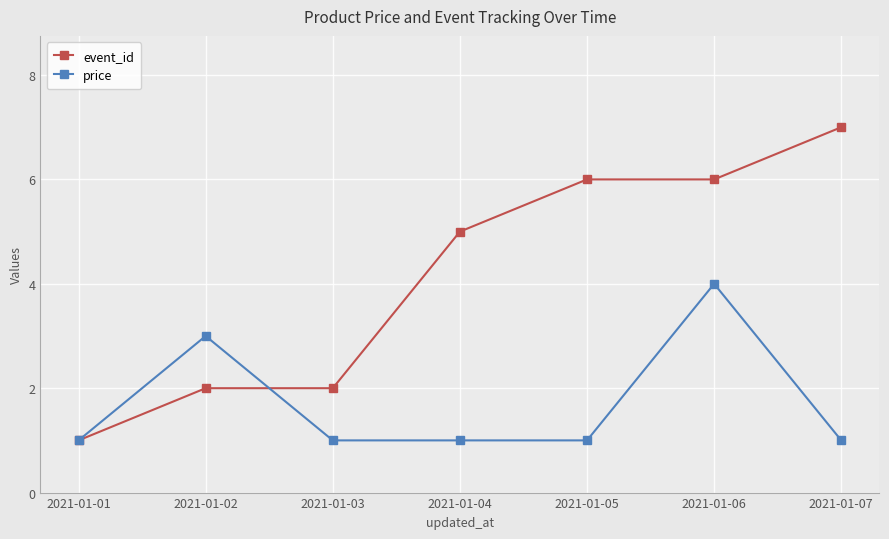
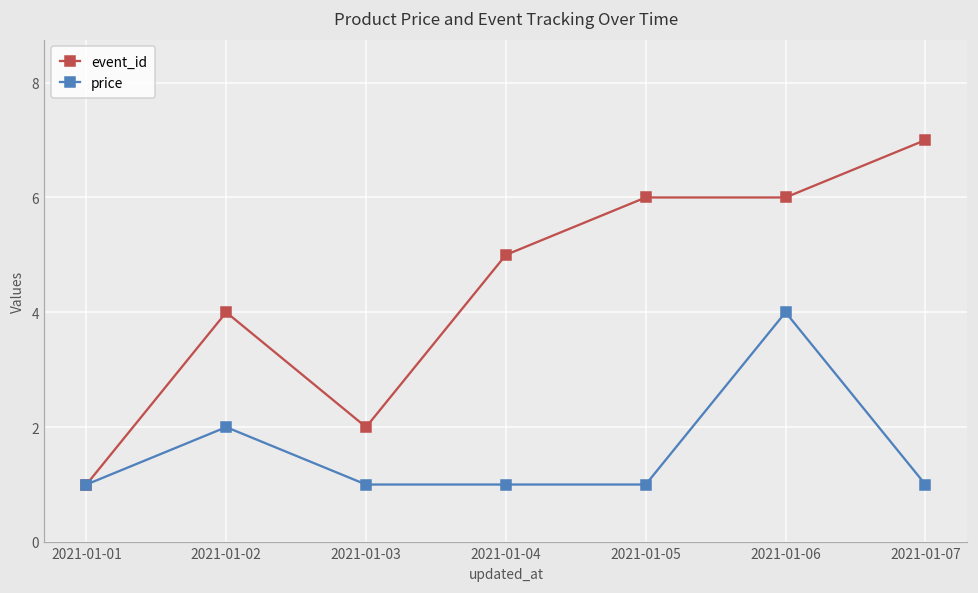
event_id, 2021-01-02: 2 -> 4
price, 2021-01-02: 3 -> 2
